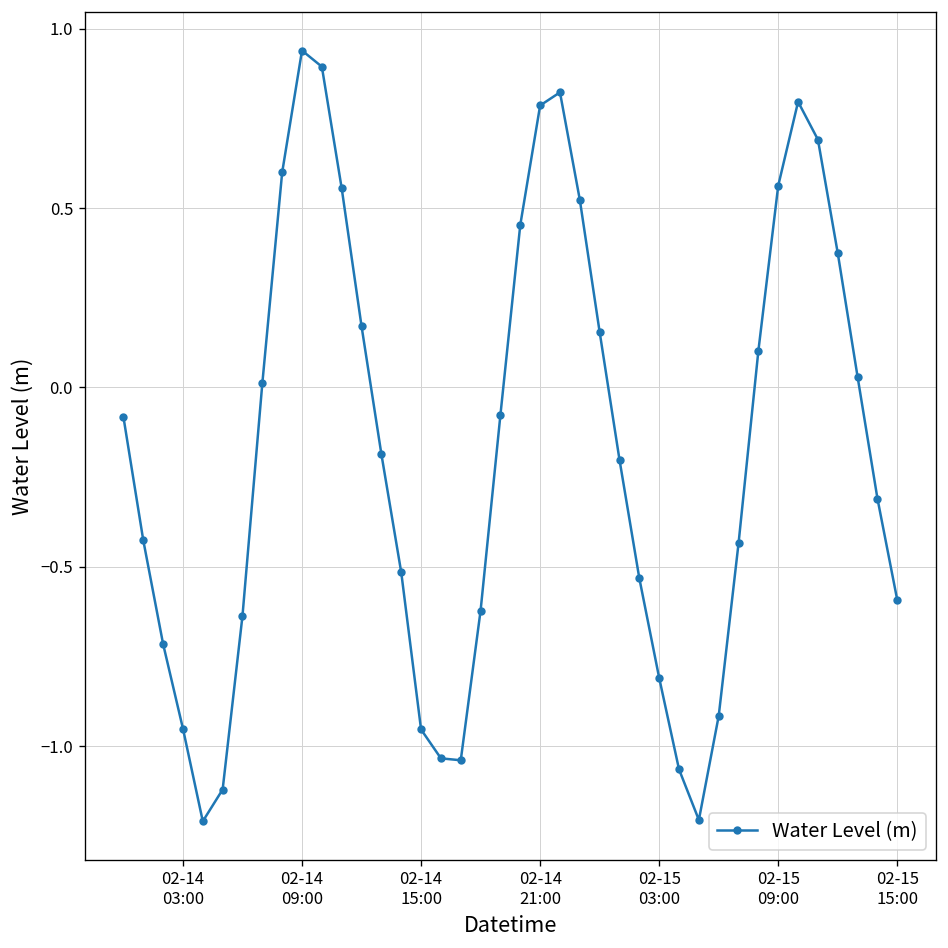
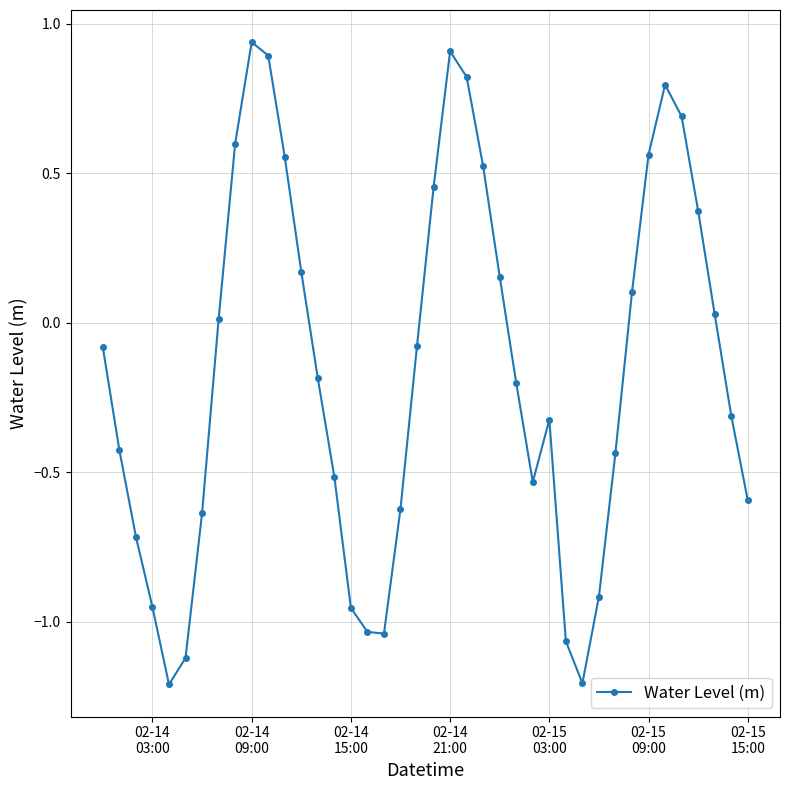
02-14 21:00: 0.79 -> 0.91
02-15 03:00: -0.81 -> -0.32
